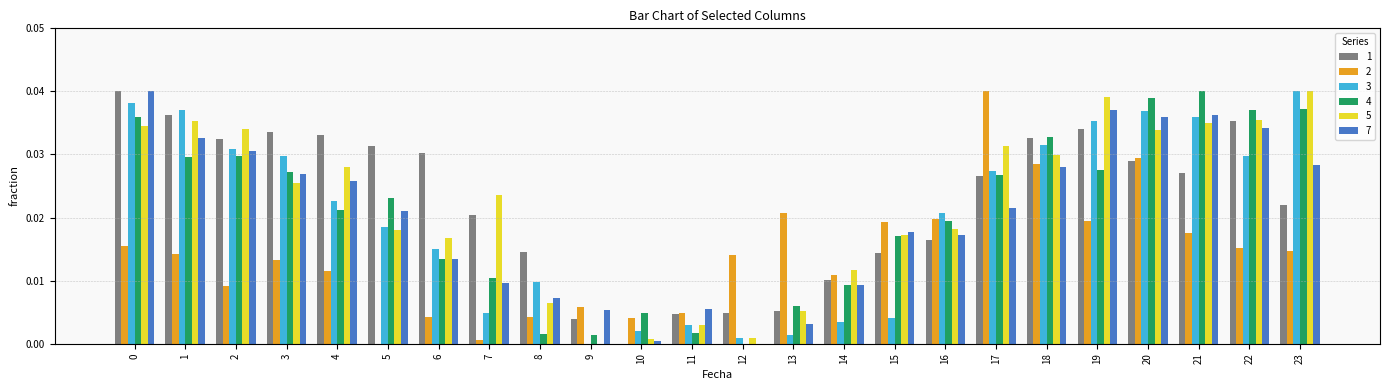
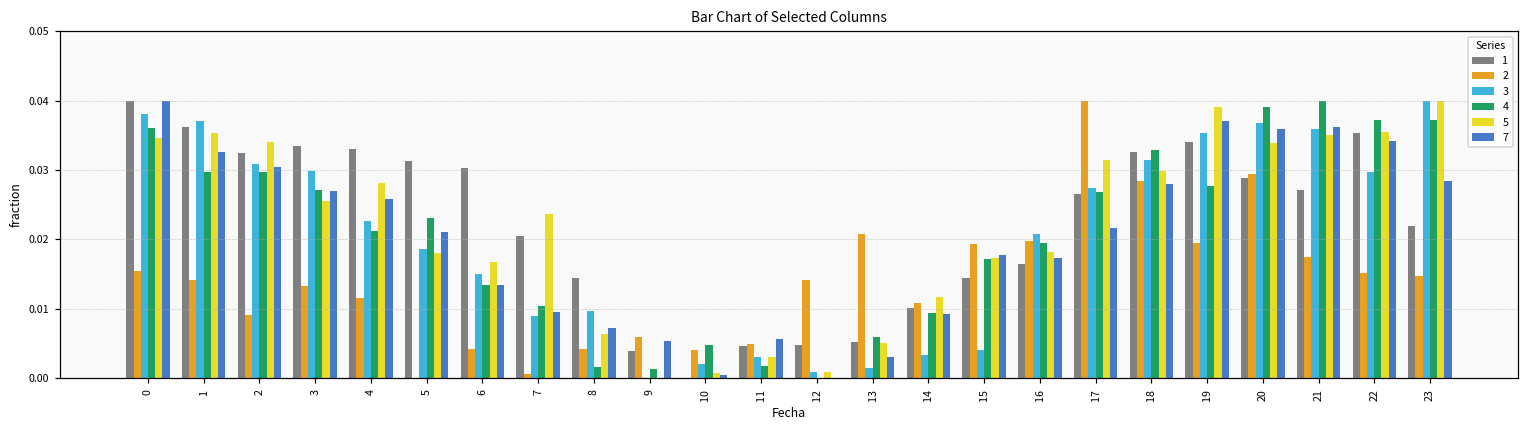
3, 7: 0.005 -> 0.009
